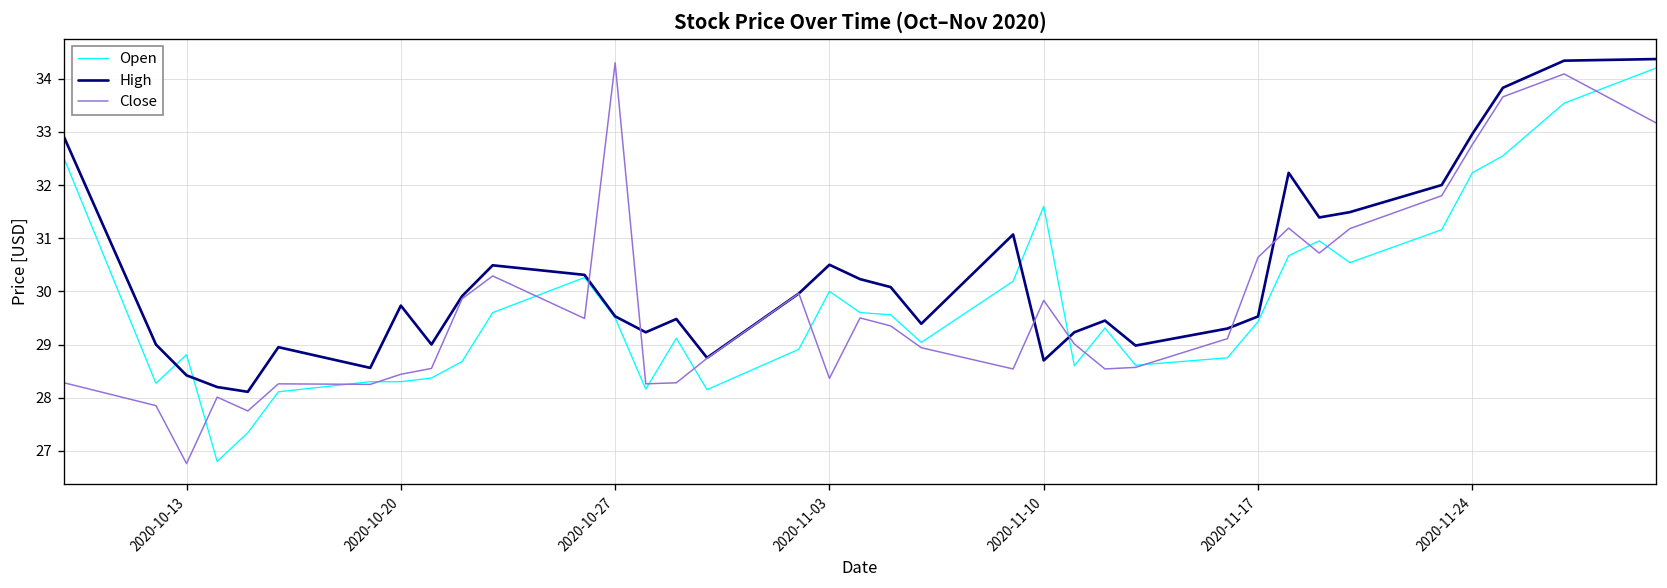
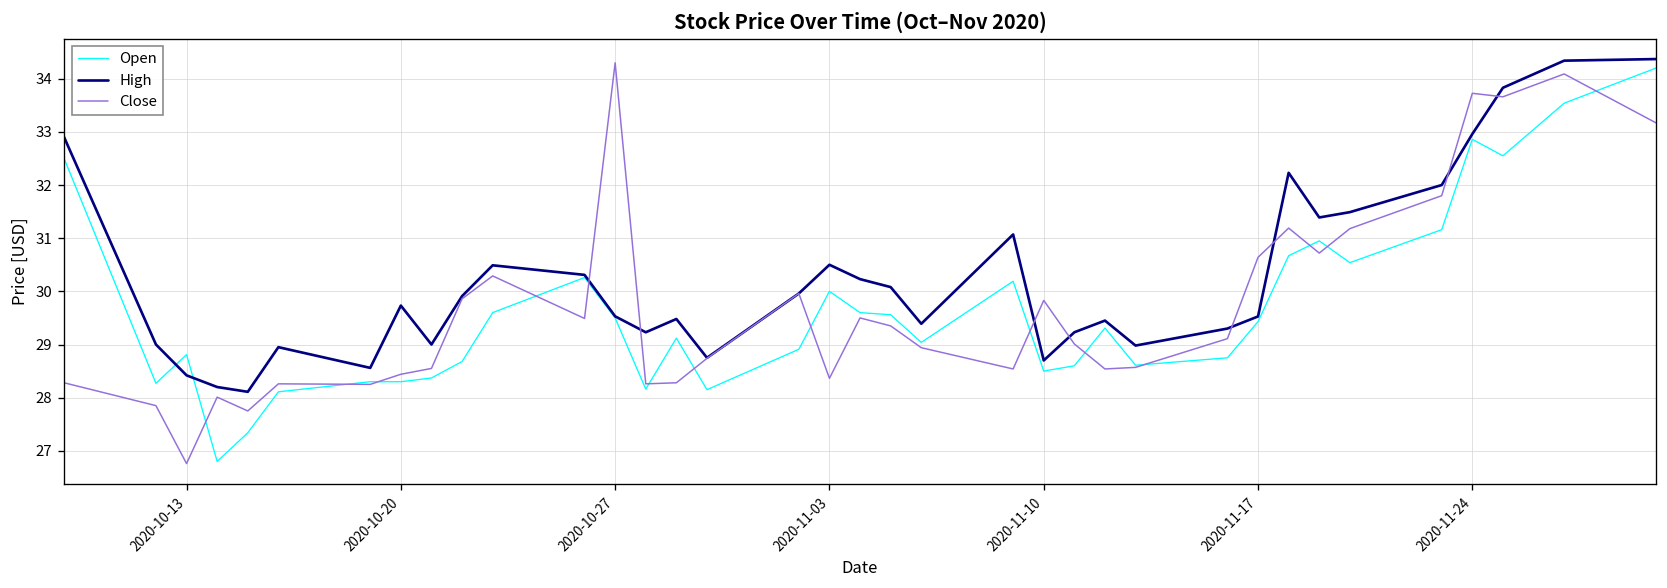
Open, 2020-11-10: 31.6 -> 28.5
Open, 2020-11-24: 32.2 -> 32.9
Close, 2020-11-24: 32.8 -> 33.7
